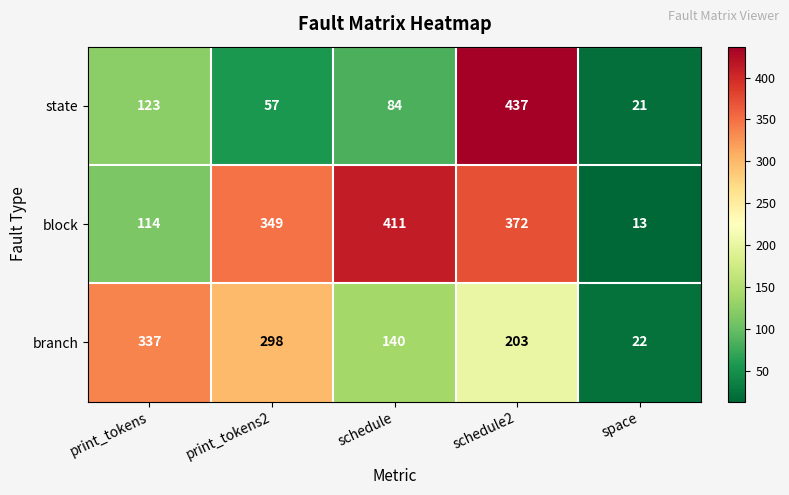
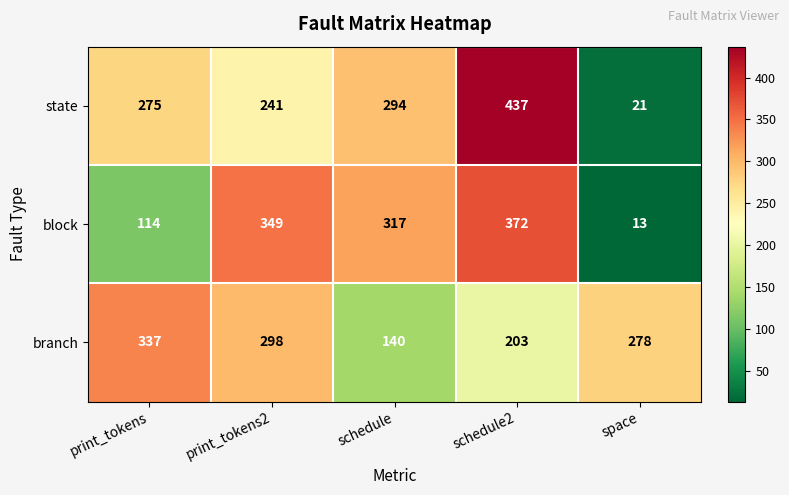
state, print_tokens: 123 -> 275
state, print_tokens2: 57 -> 241
state, schedule: 84 -> 294
block, schedule: 411 -> 317
branch, space: 22 -> 278
